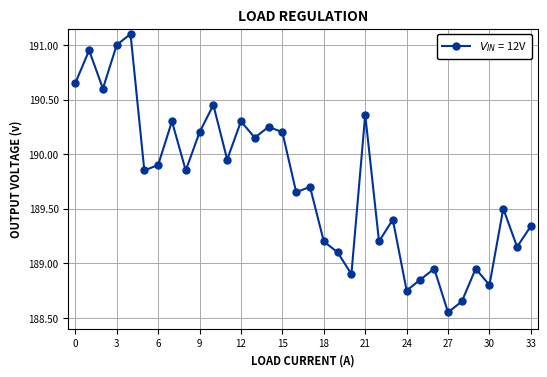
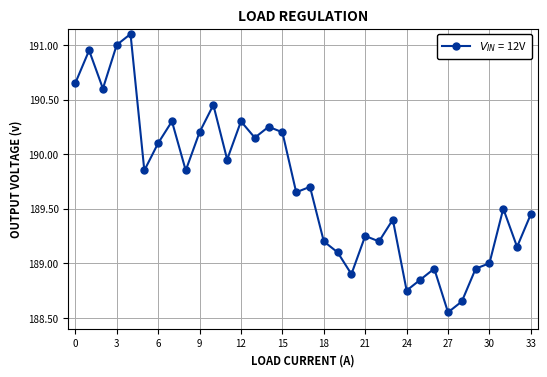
6: 189.9 -> 190.1
21: 190.36 -> 189.25
30: 188.8 -> 189.0
33: 189.34 -> 189.45
